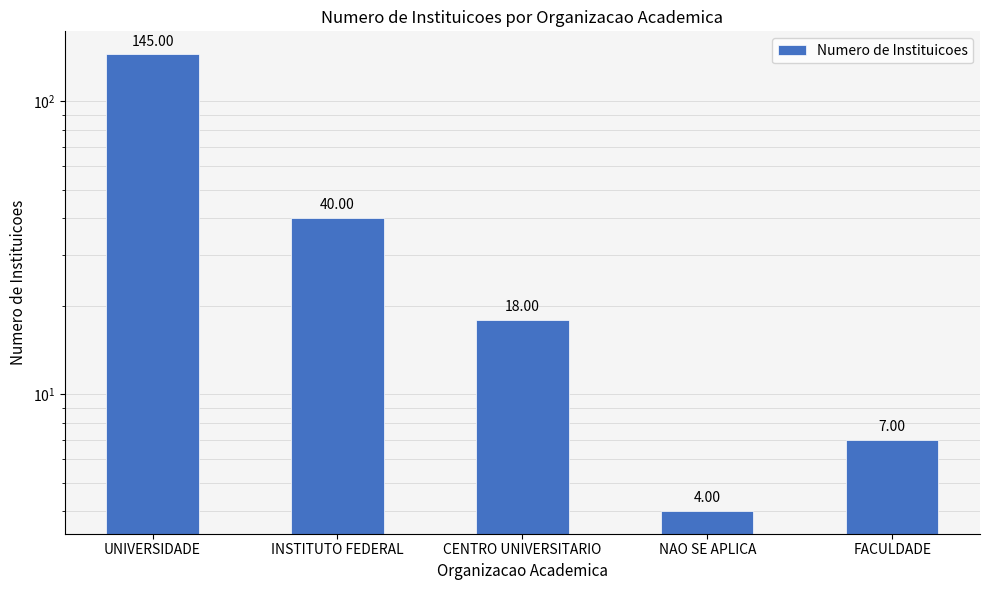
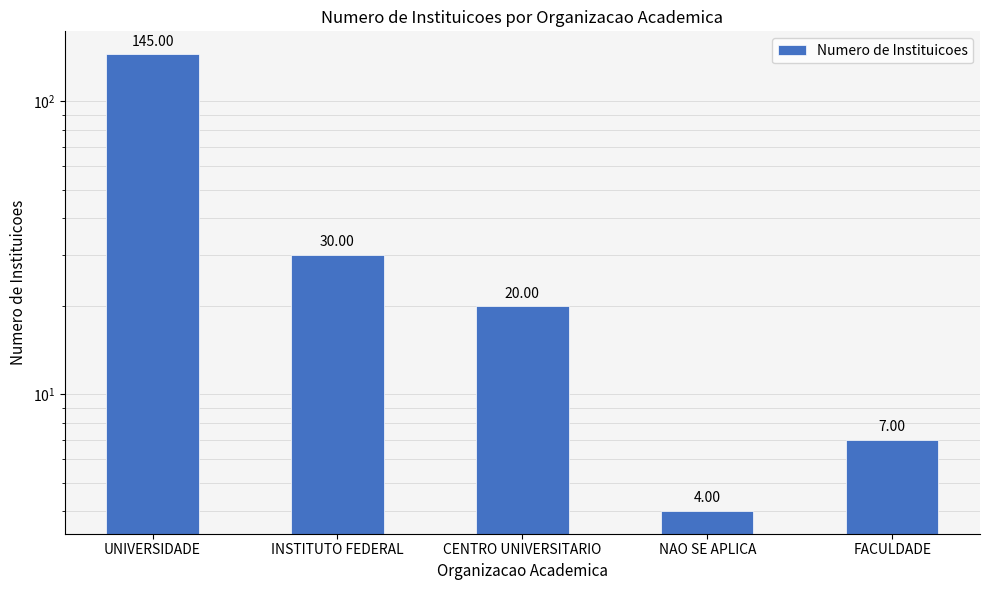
INSTITUTO FEDERAL: 40.00 -> 30.00
CENTRO UNIVERSITARIO: 18.00 -> 20.00
